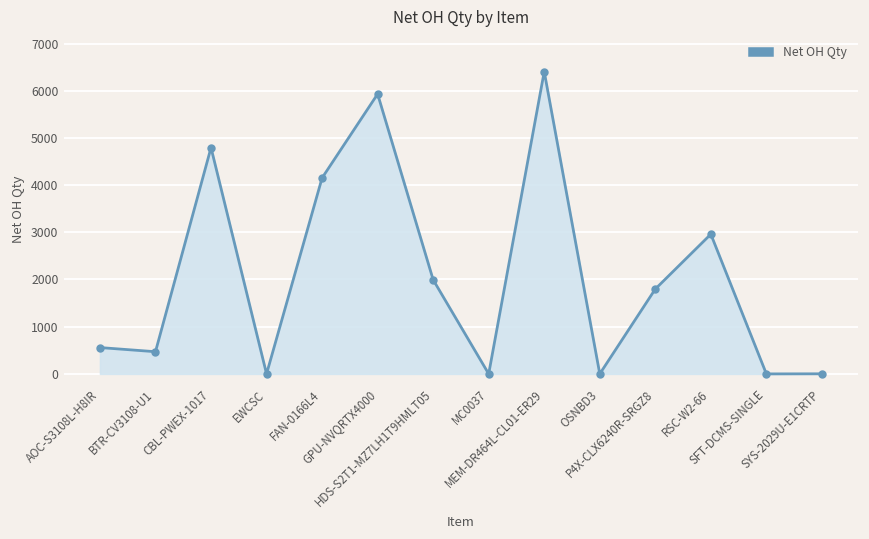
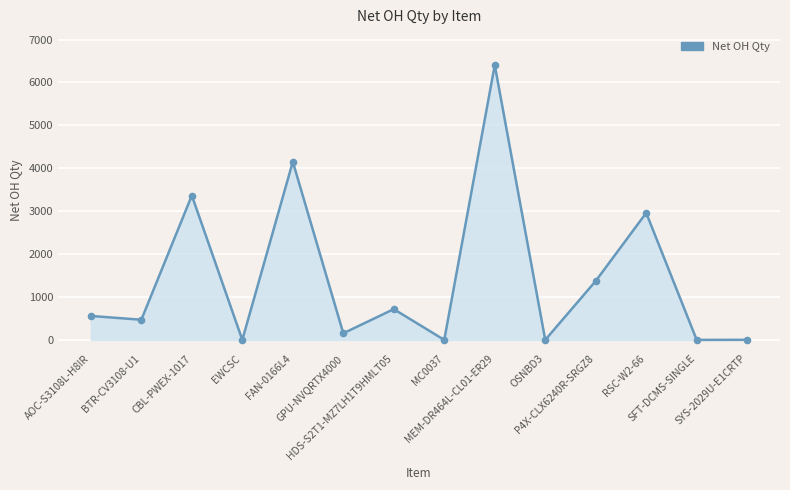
CBL-PWEX-1017: 4800 -> 3400
GPU-NVQRTX4000: 5900 -> 200
HDS-S2T1-MZ7LH1T9HMLT05: 2000 -> 700
P4X-CLX6240R-SRGZ8: 1800 -> 1400
